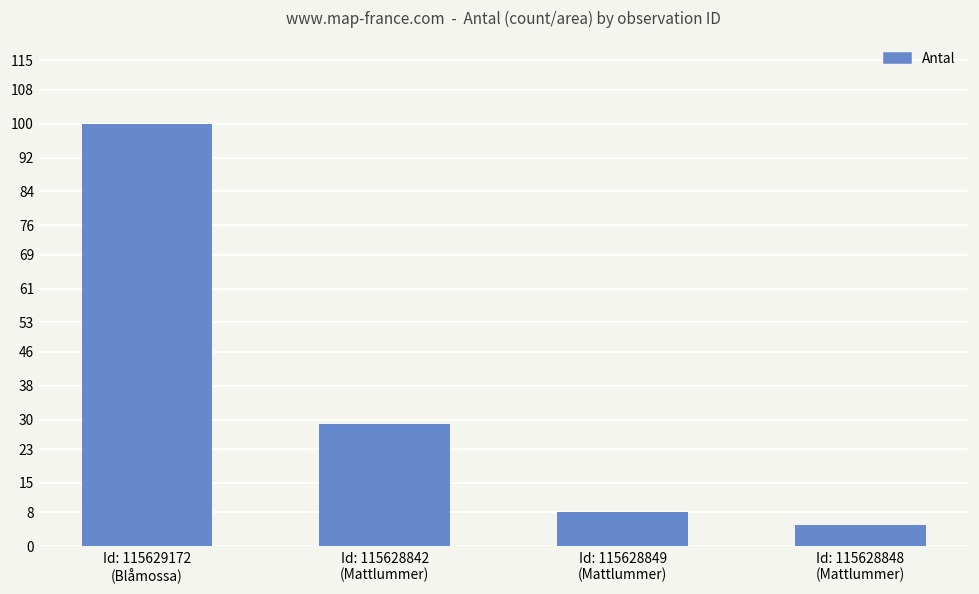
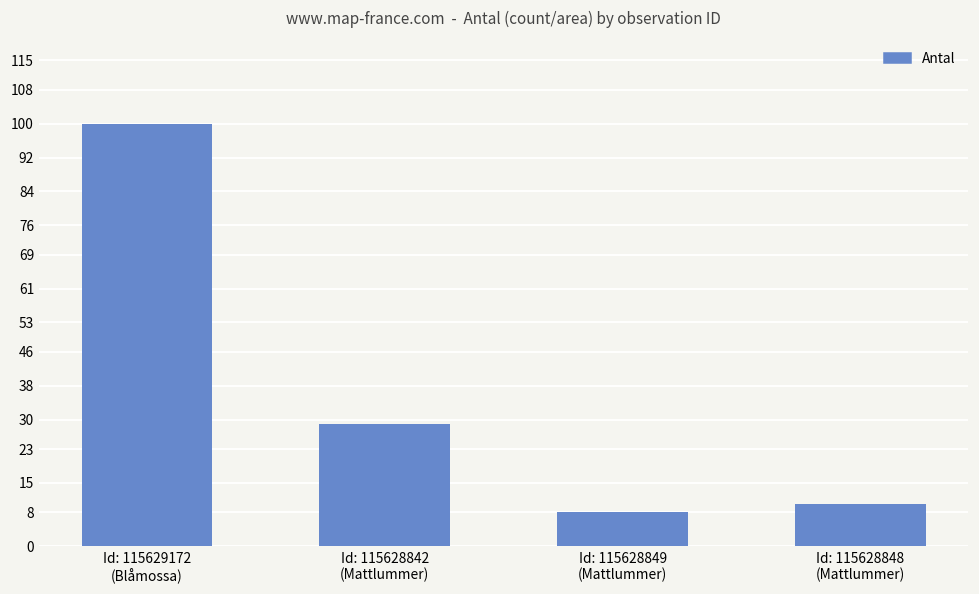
Id: 115628848 (Mattlummer): 5 -> 10
